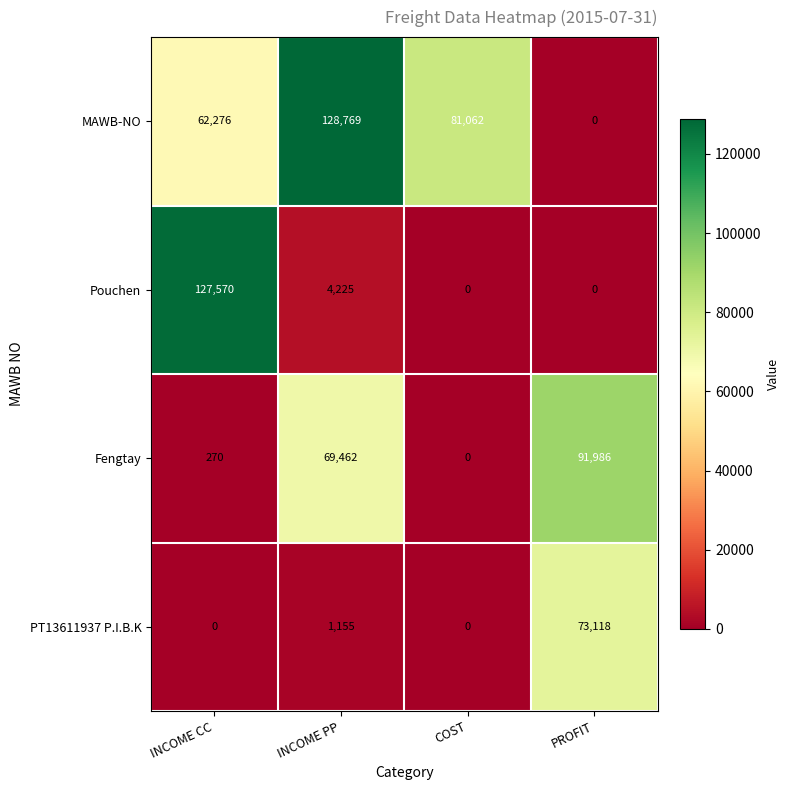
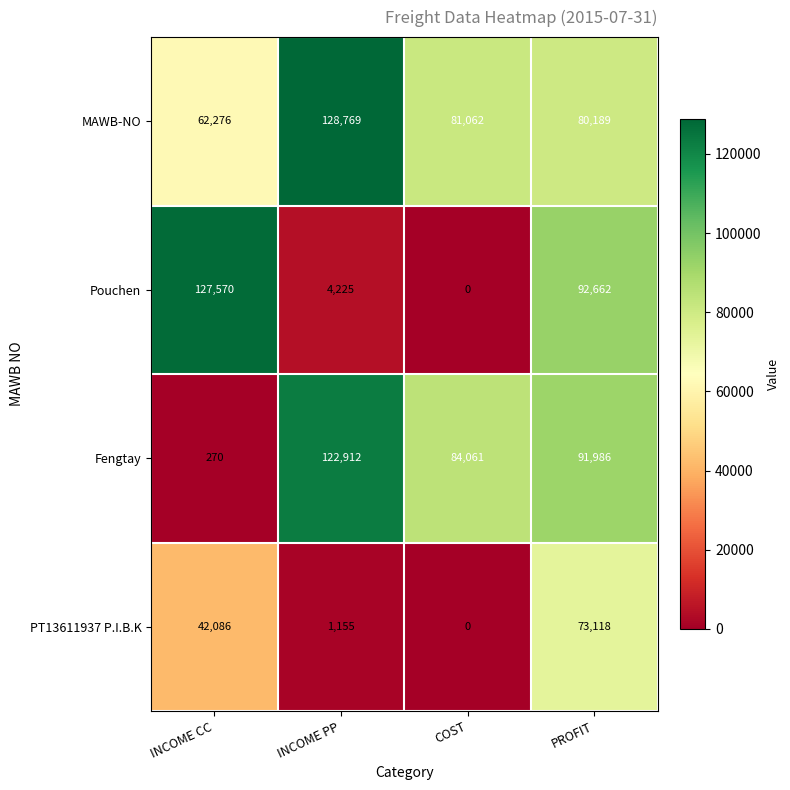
MAWB-NO, PROFIT: 0 -> 80,189
Pouchen, PROFIT: 0 -> 92,662
Fengtay, INCOME PP: 69,462 -> 122,912
Fengtay, COST: 0 -> 84,061
PT13611937 P.I.B.K, INCOME CC: 0 -> 42,086
